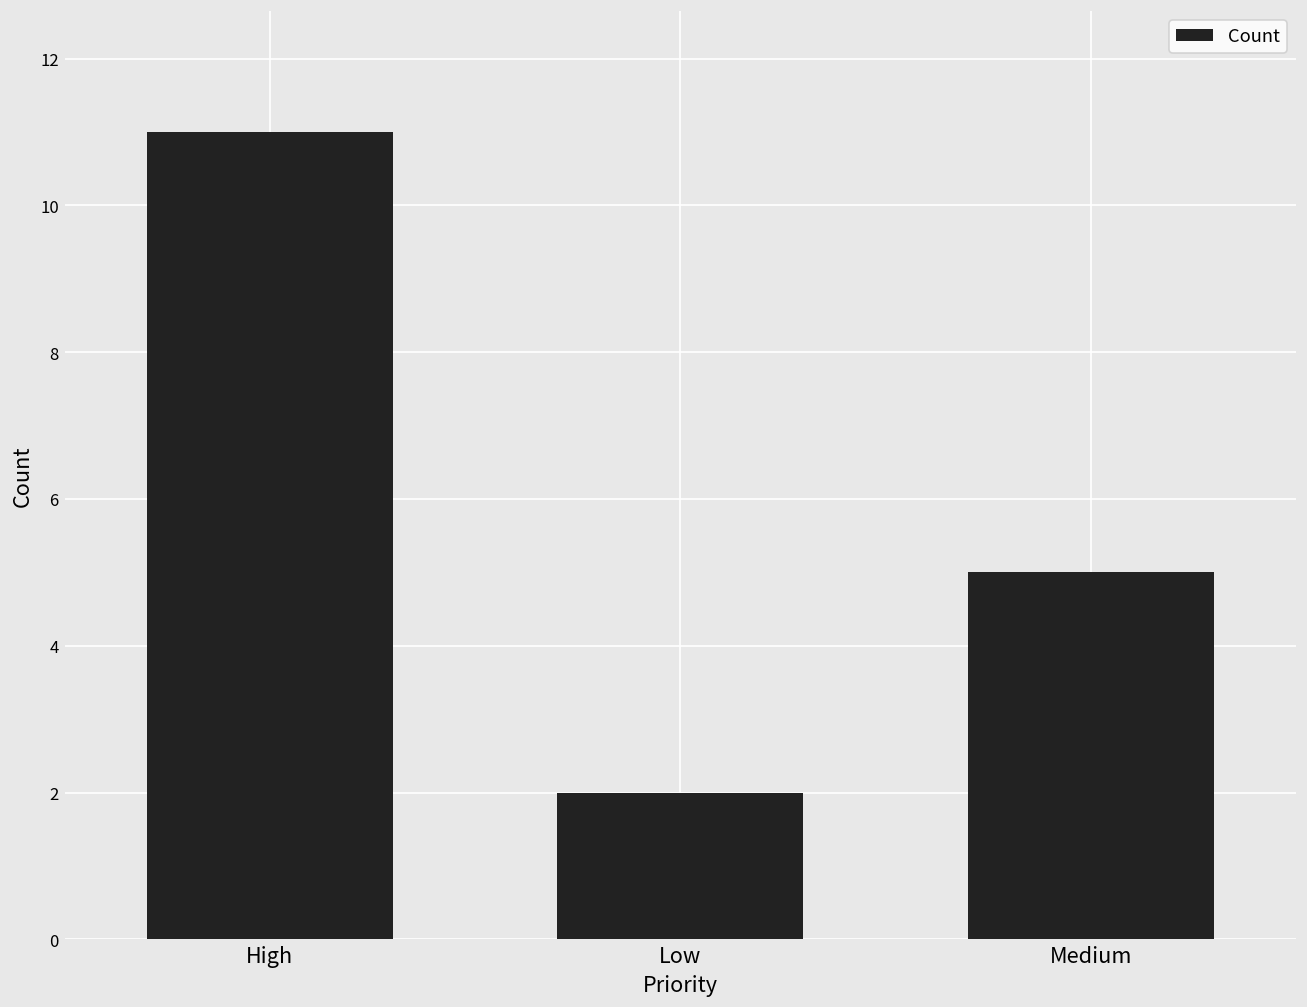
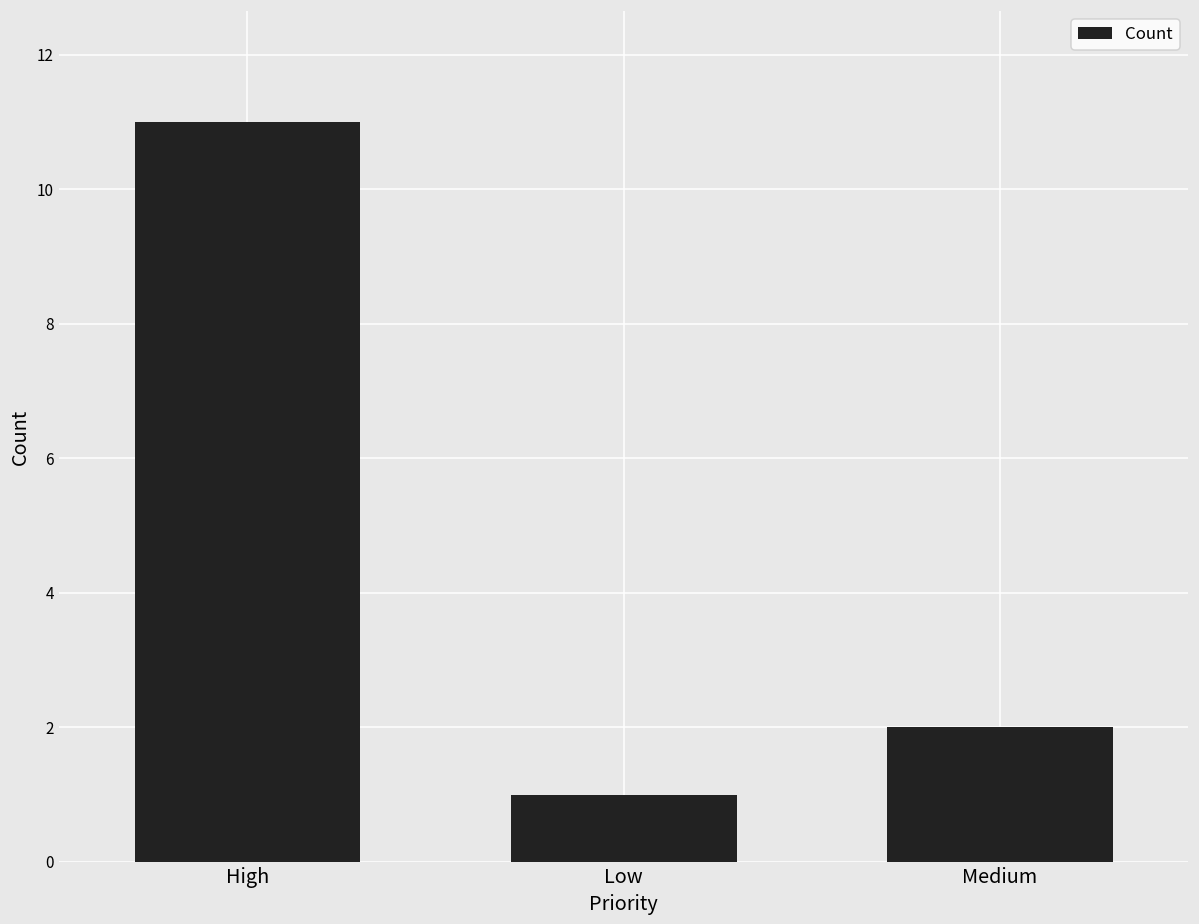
Low: 2 -> 1
Medium: 5 -> 2
